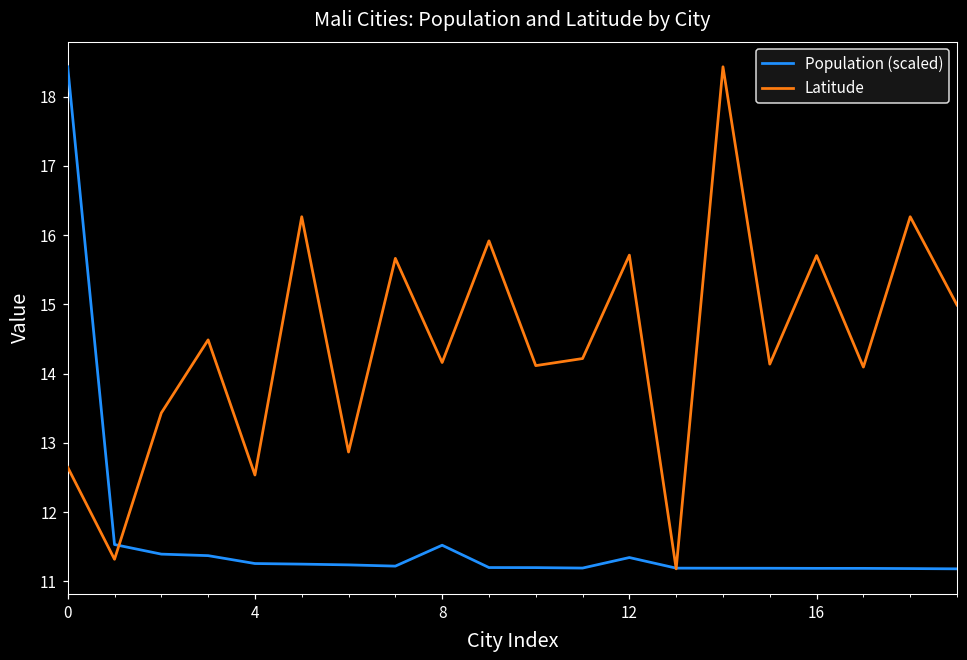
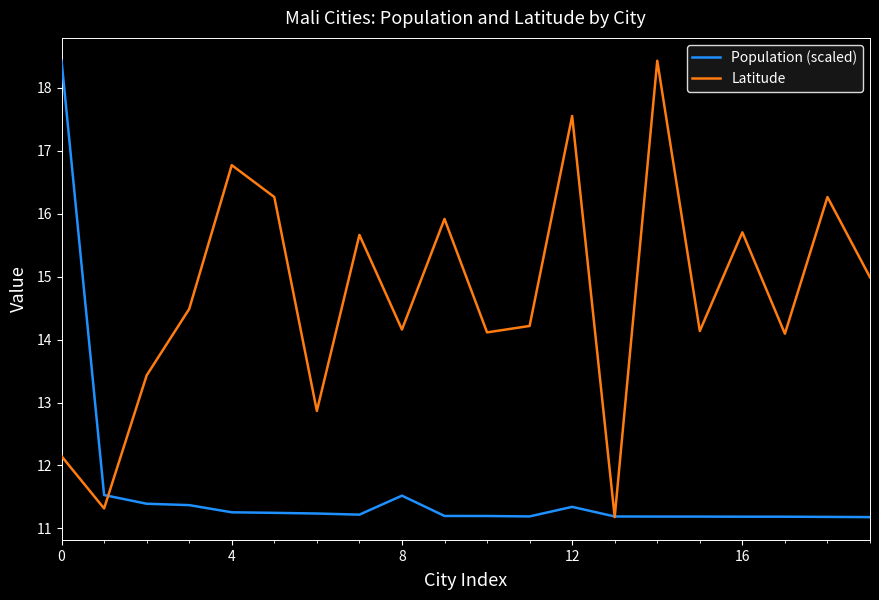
Latitude, 0: 12.6 -> 12.1
Latitude, 4: 12.5 -> 16.8
Latitude, 12: 15.7 -> 17.6
